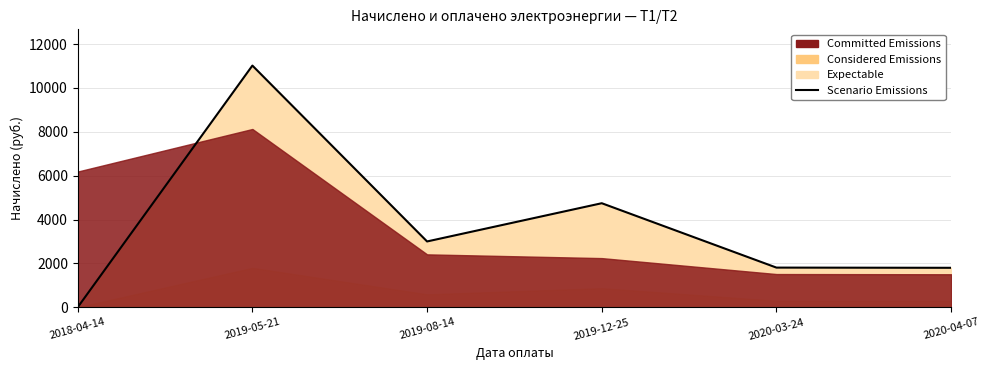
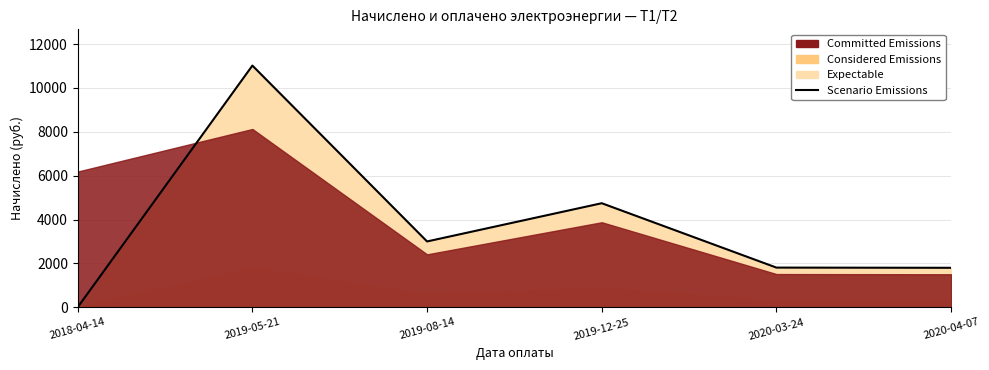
Committed Emissions, 2019-12-25: 2200 -> 3900
